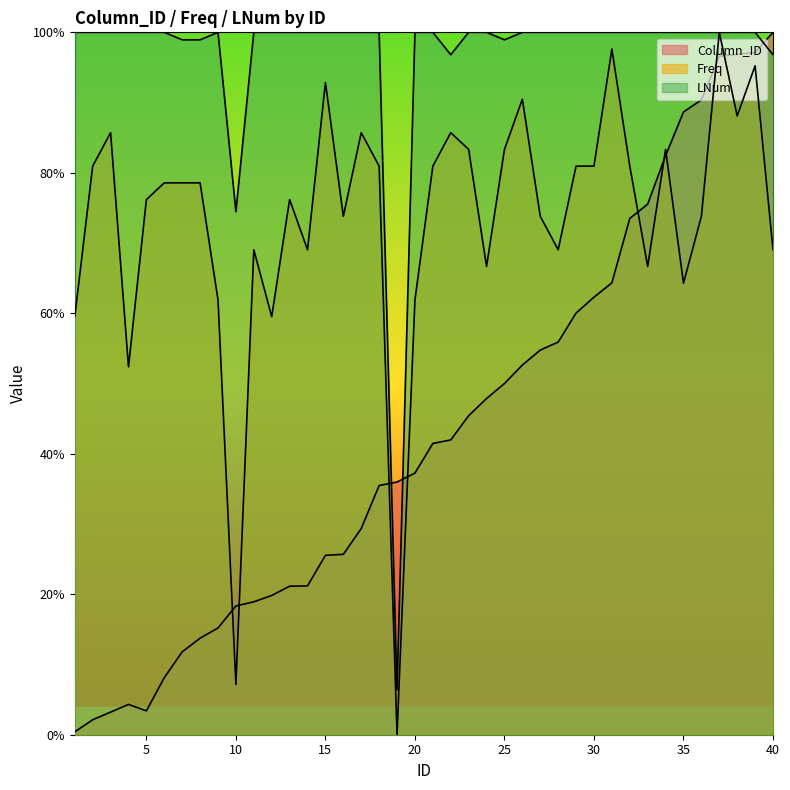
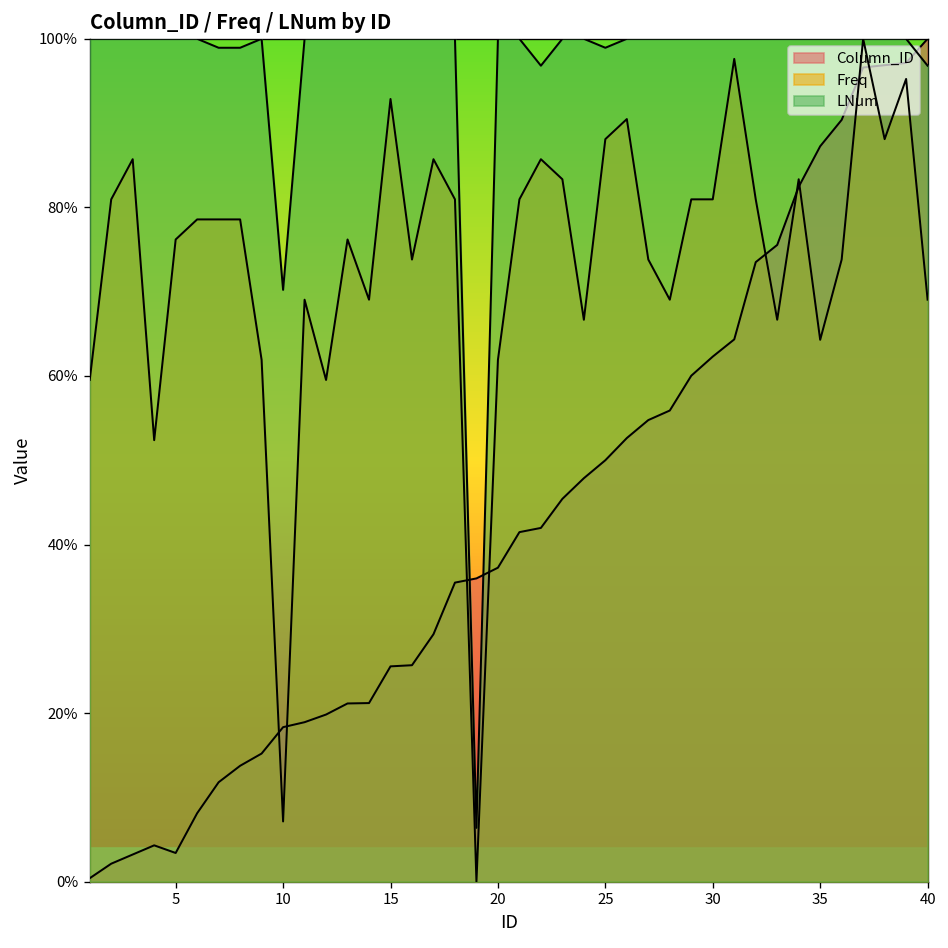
LNum, 10: 74% -> 70%
Freq, 25: 83% -> 88%
Column_ID, 35: 89% -> 87%
